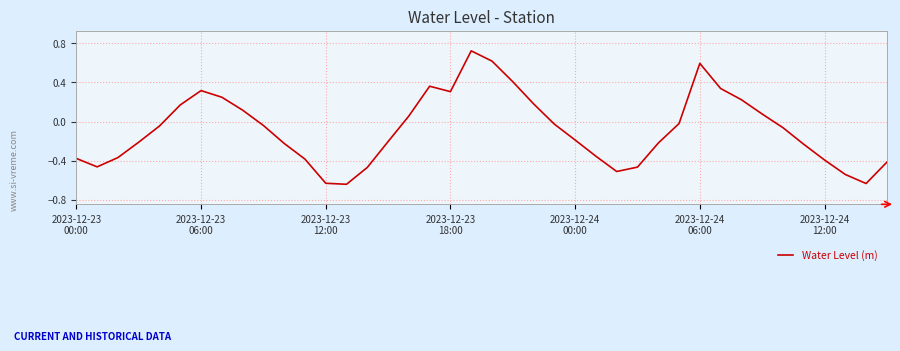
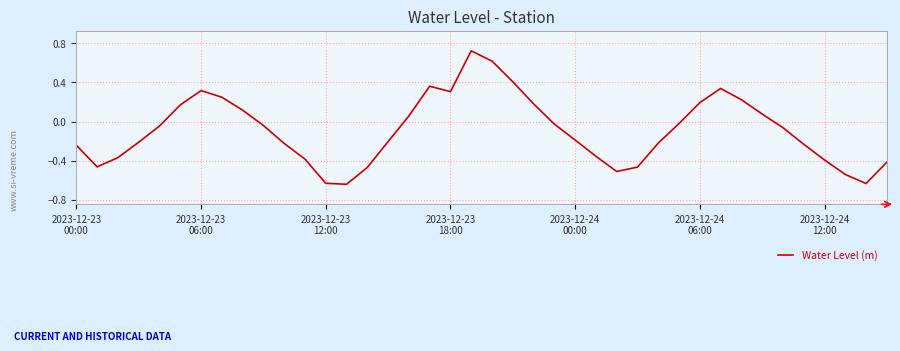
2023-12-23 00:00: -0.4 -> -0.2
2023-12-24 06:00: 0.6 -> 0.2
